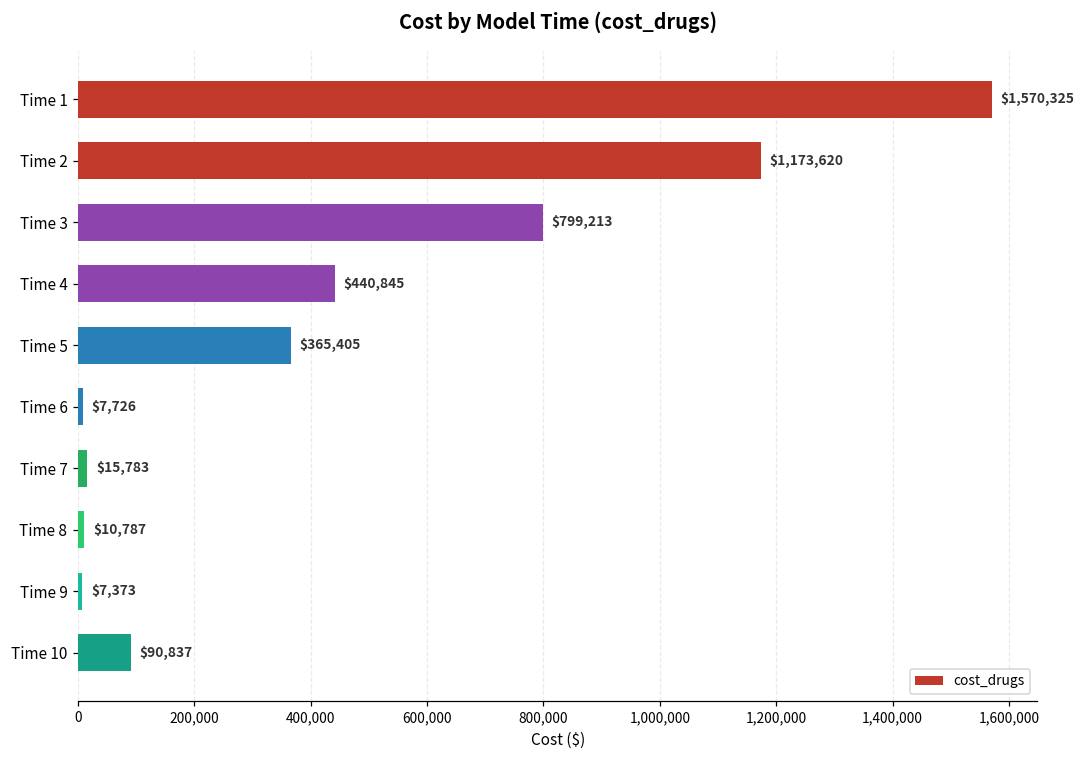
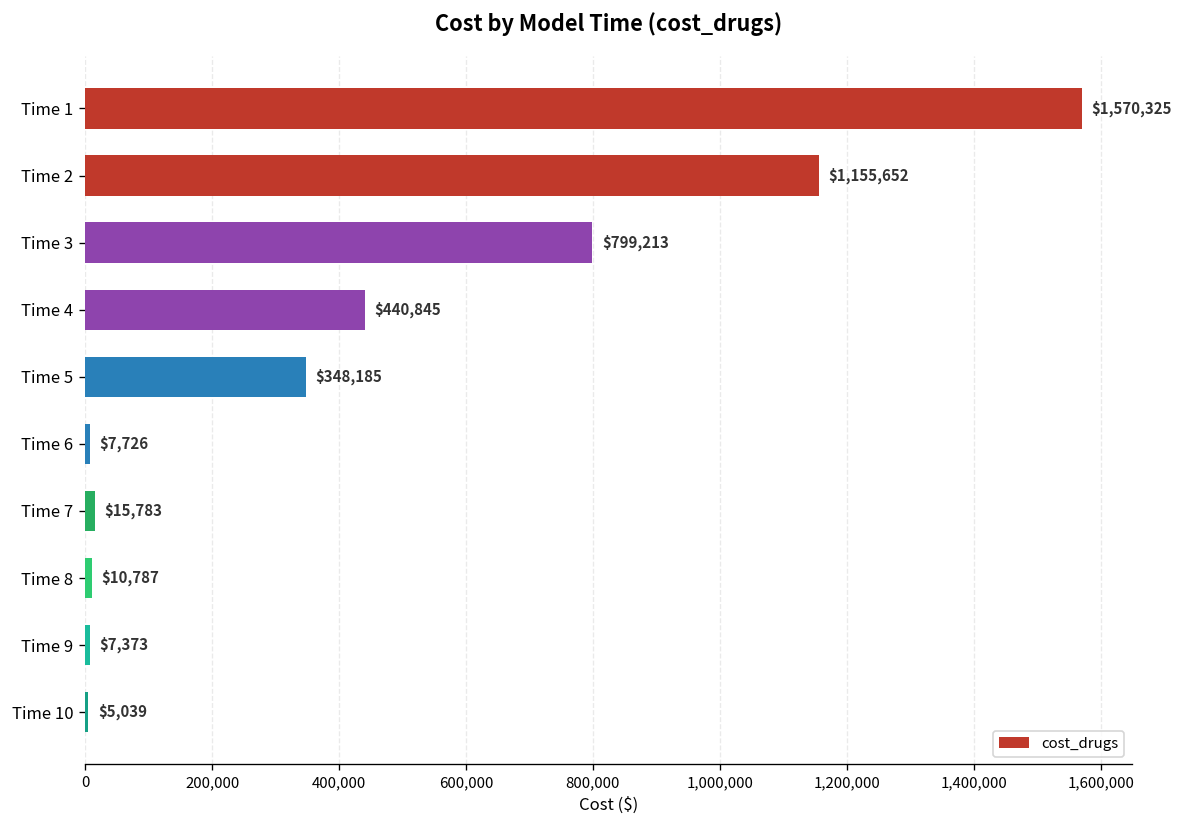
Time 2: $1,173,620 -> $1,155,652
Time 5: $365,405 -> $348,185
Time 10: $90,837 -> $5,039
